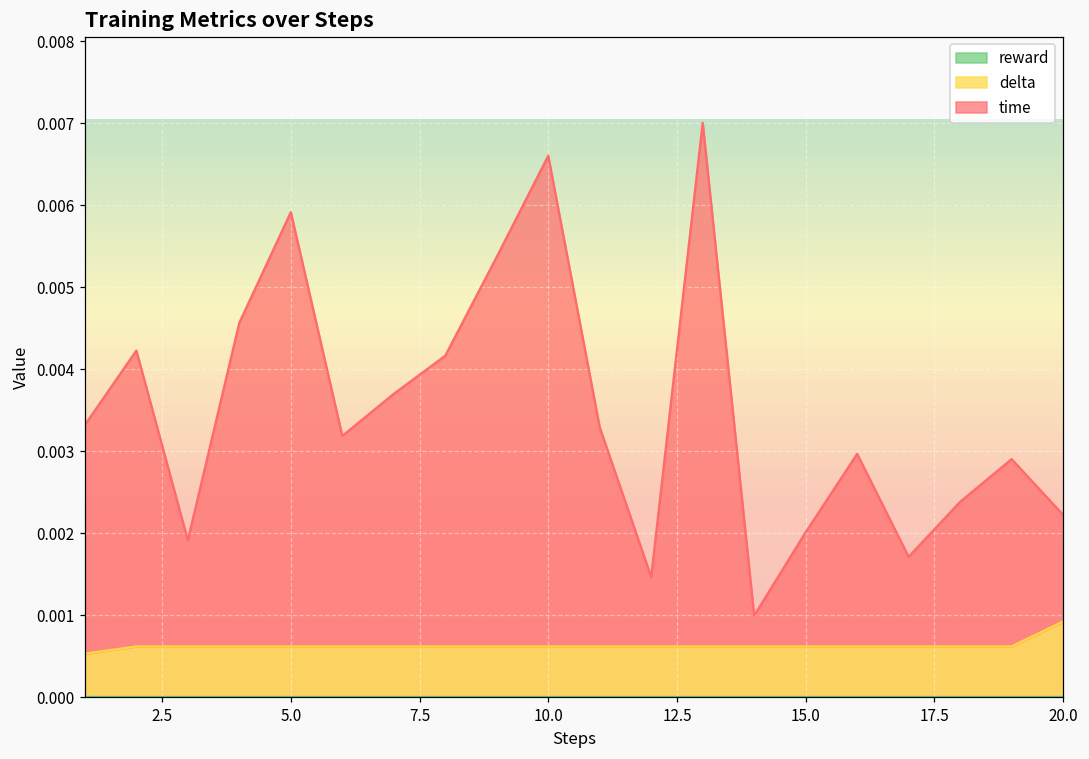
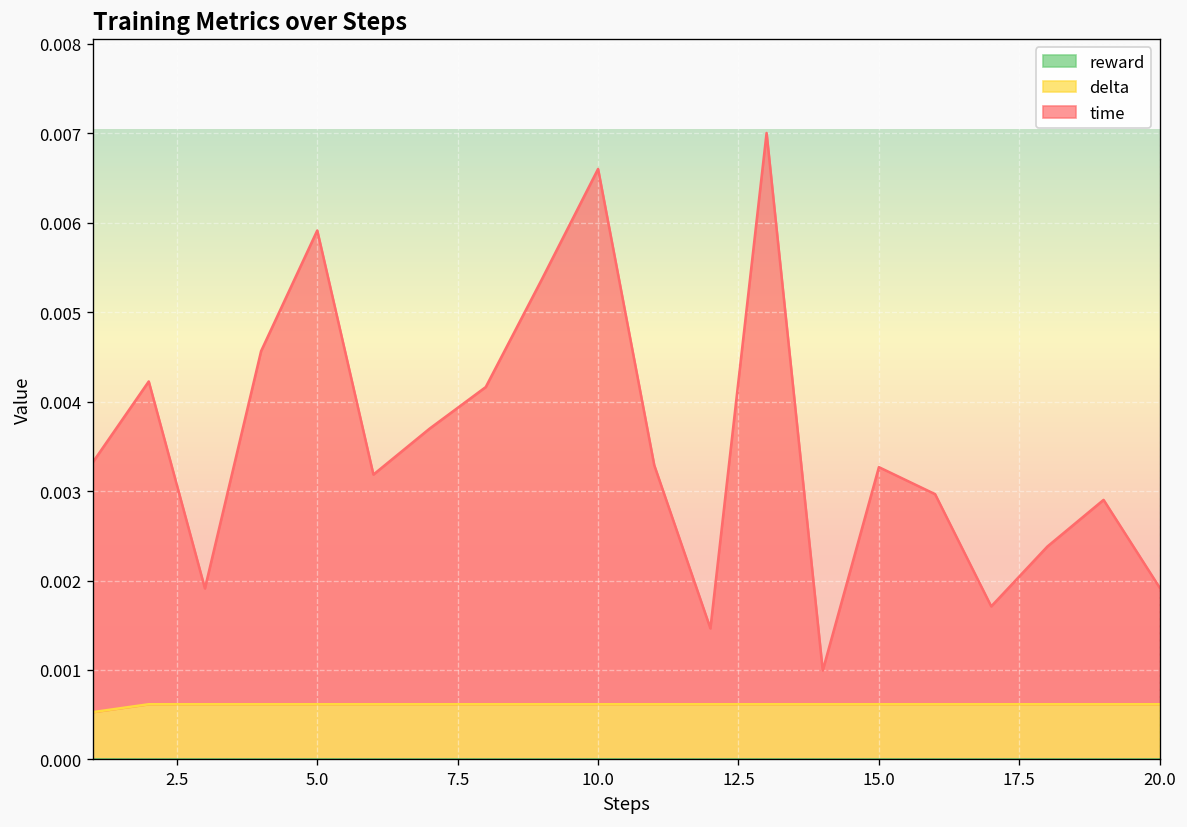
time, 15.0: 0.0014 -> 0.0026
delta, 20.0: 0.0009 -> 0.0006
